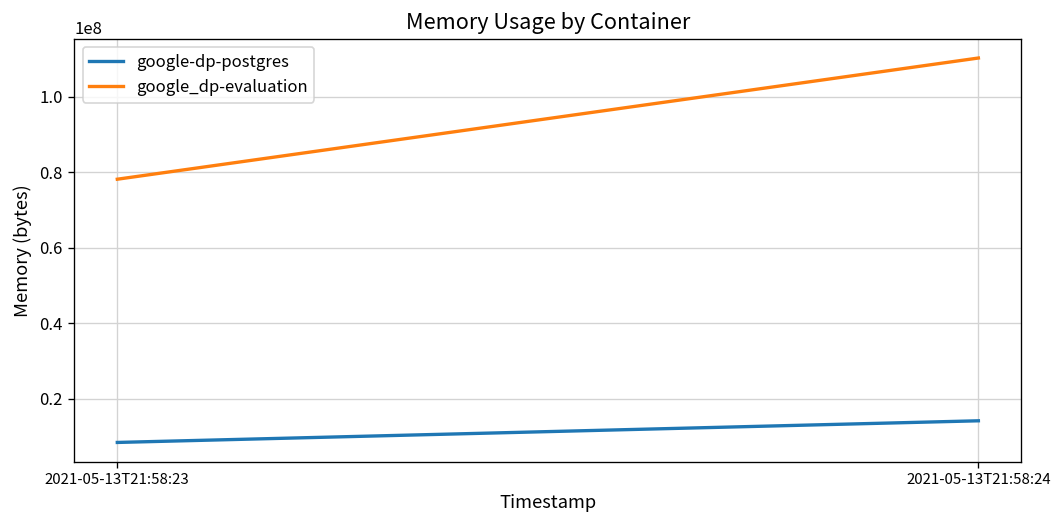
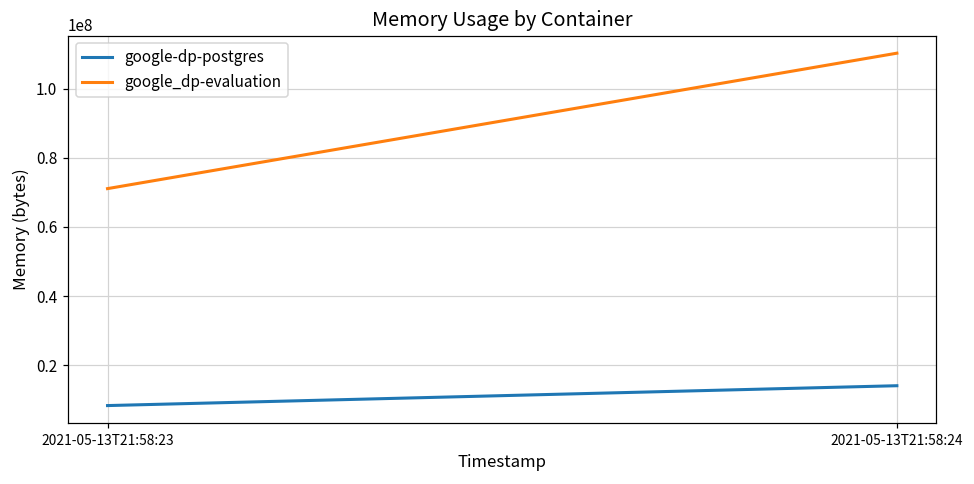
google_dp-evaluation, 2021-05-13T21:58:23: 78000000 -> 71000000
